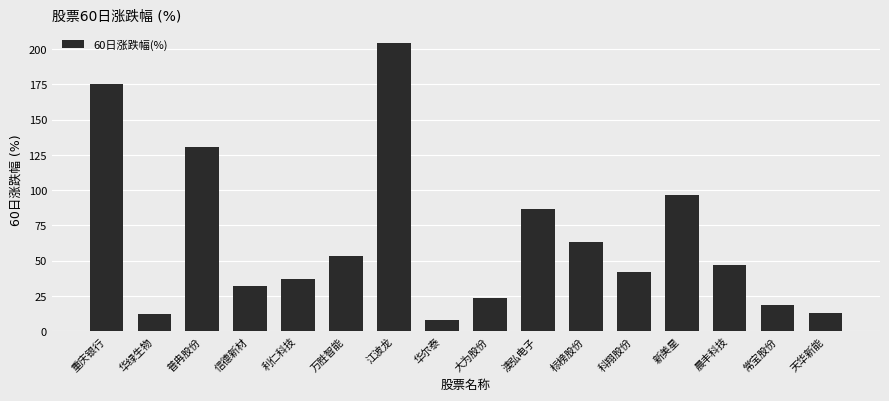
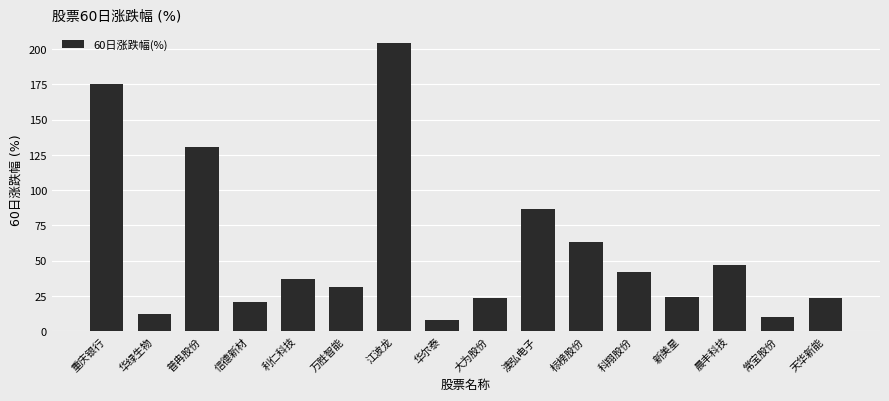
信德新材: 32 -> 21
万胜智能: 54 -> 31
新美星: 97 -> 24
常宝股份: 19 -> 10
天华新能: 13 -> 24
